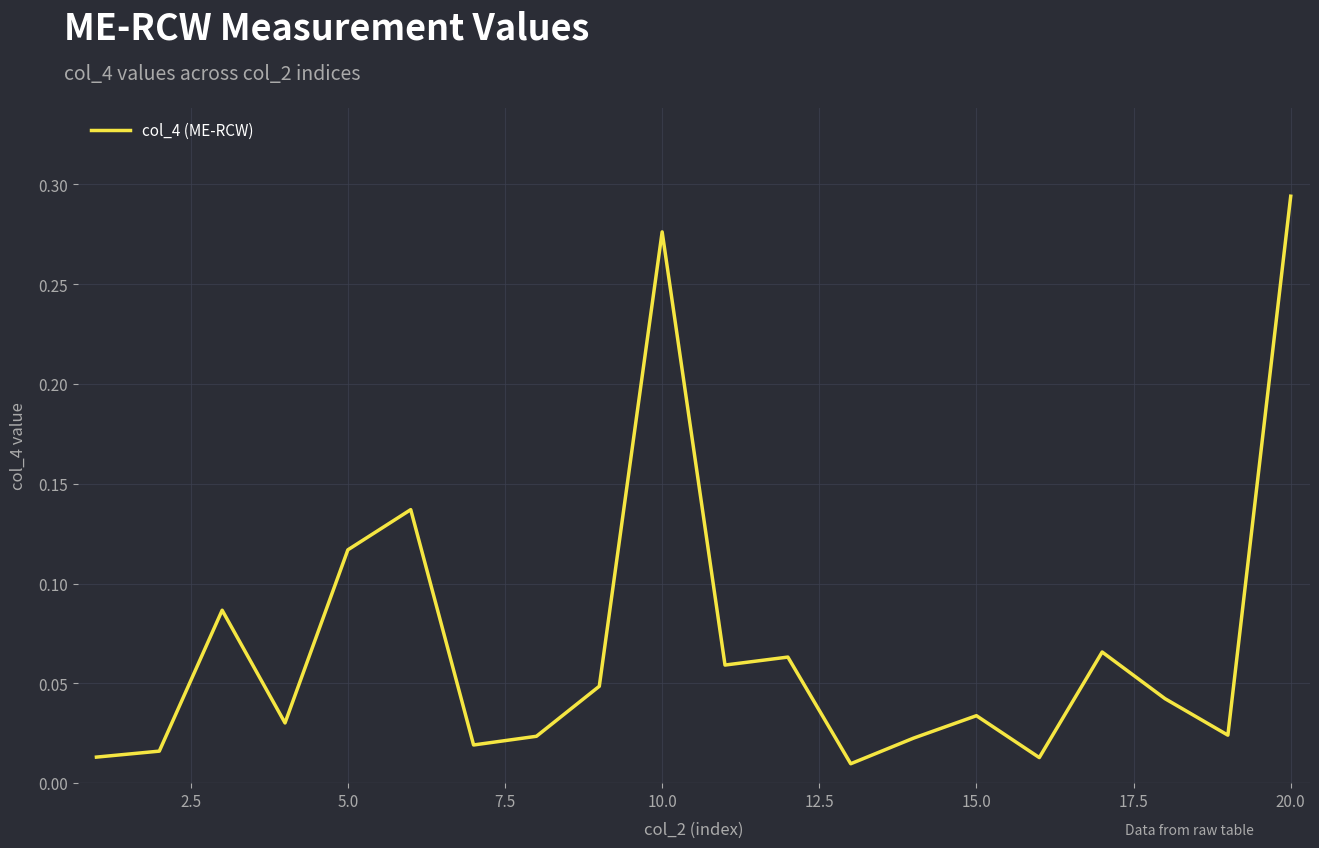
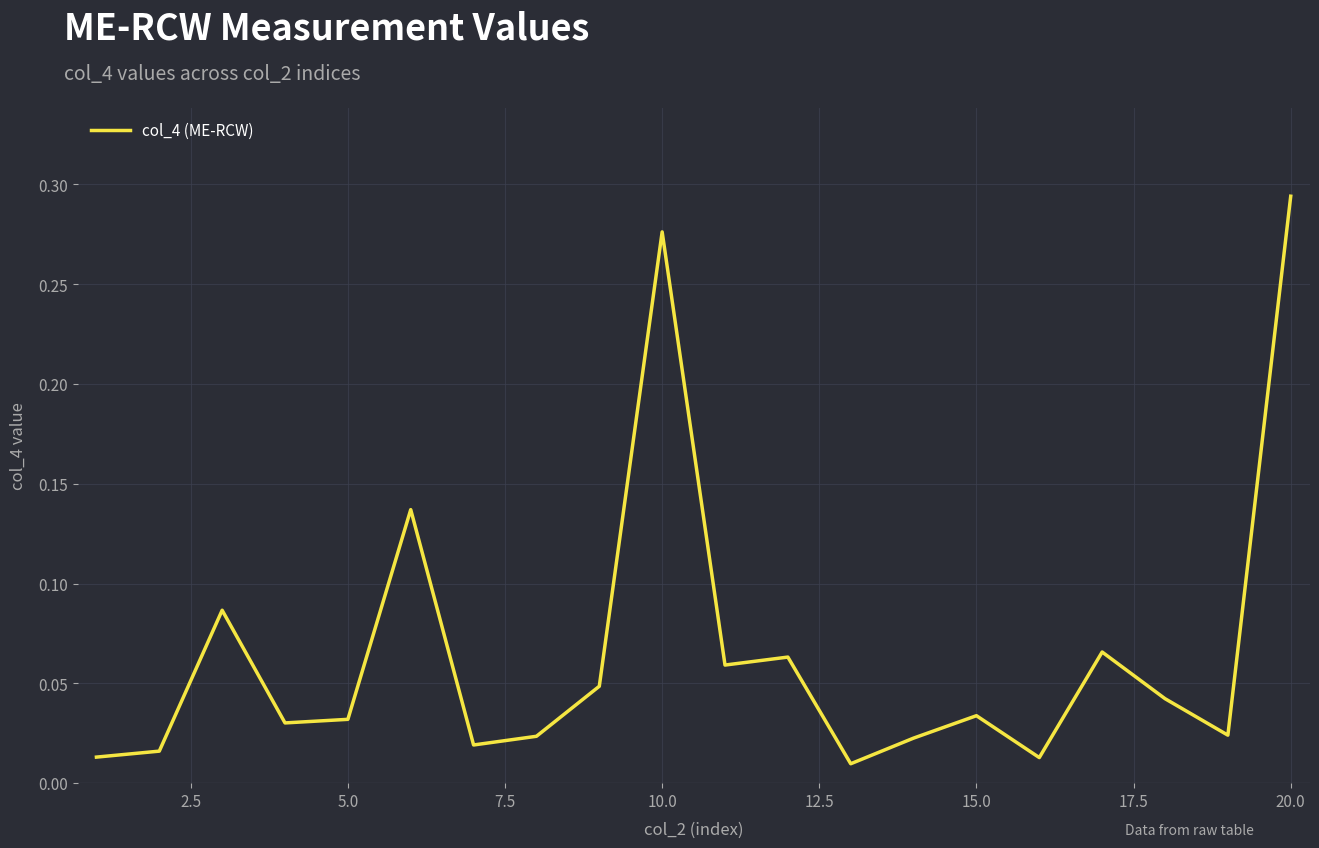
5.0: 0.117 -> 0.032
